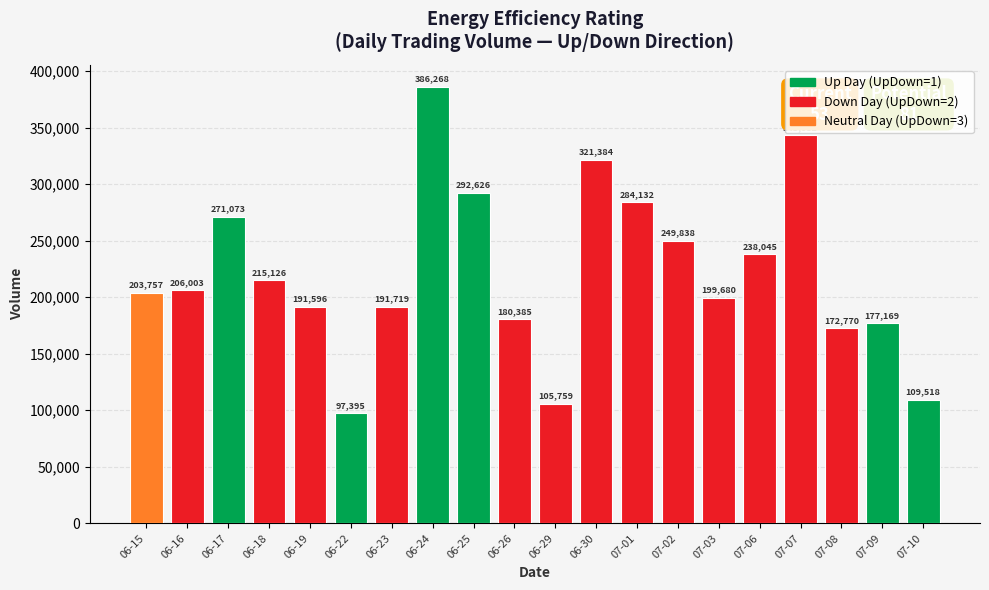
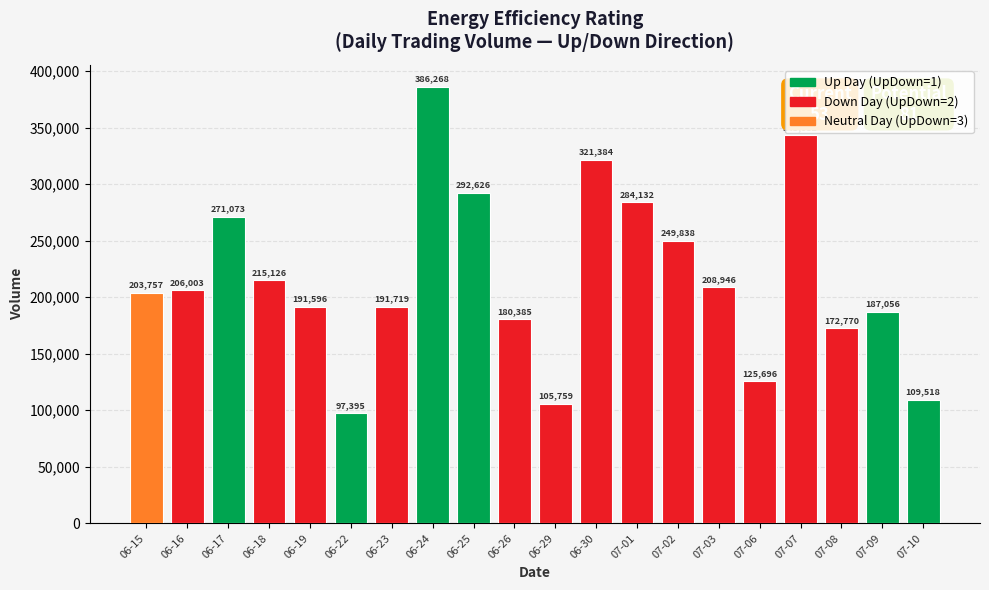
07-03: 199,680 -> 208,946
07-06: 238,045 -> 125,696
07-09: 177,169 -> 187,056
